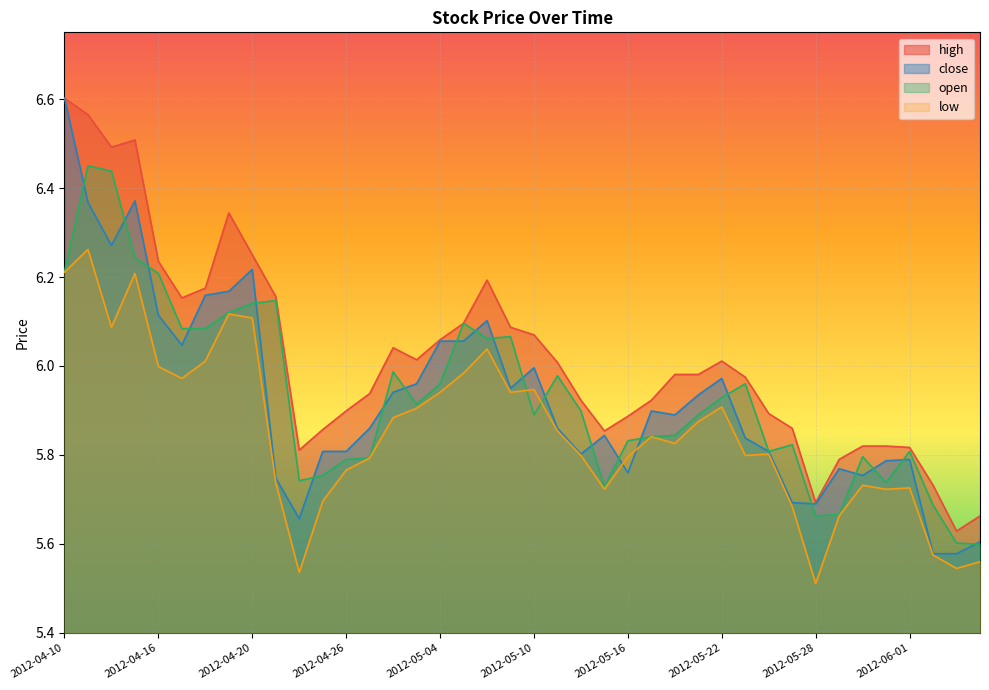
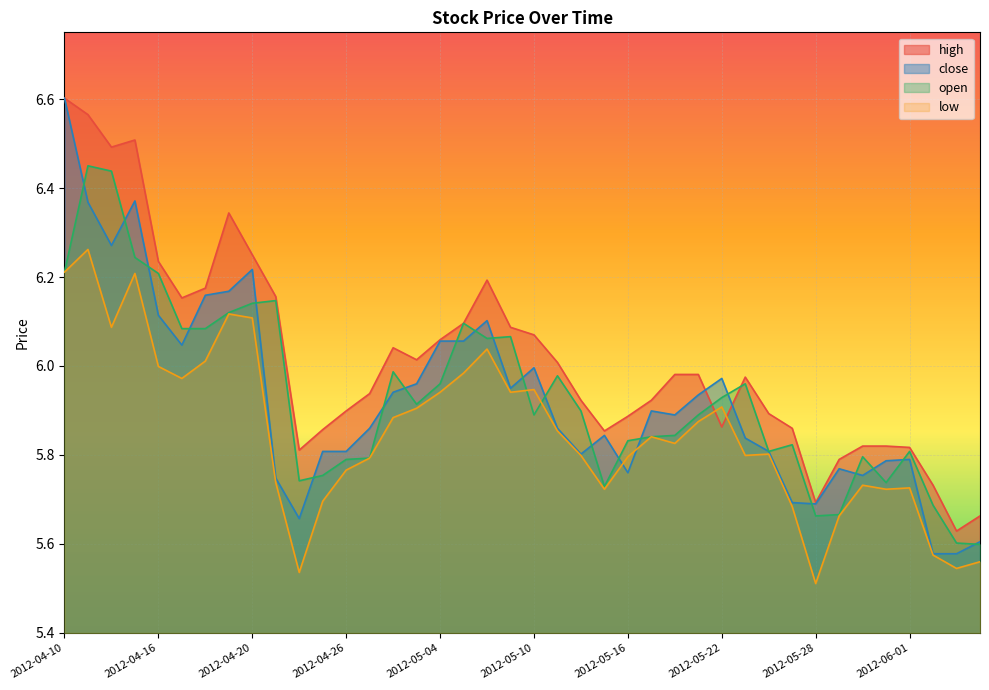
high, 2012-05-22: 6.01 -> 5.86
